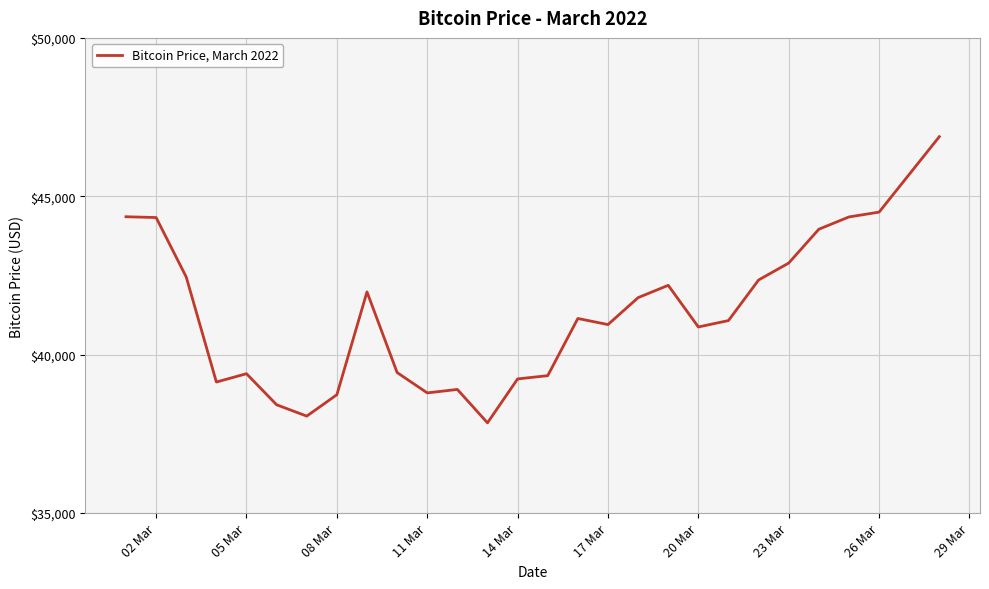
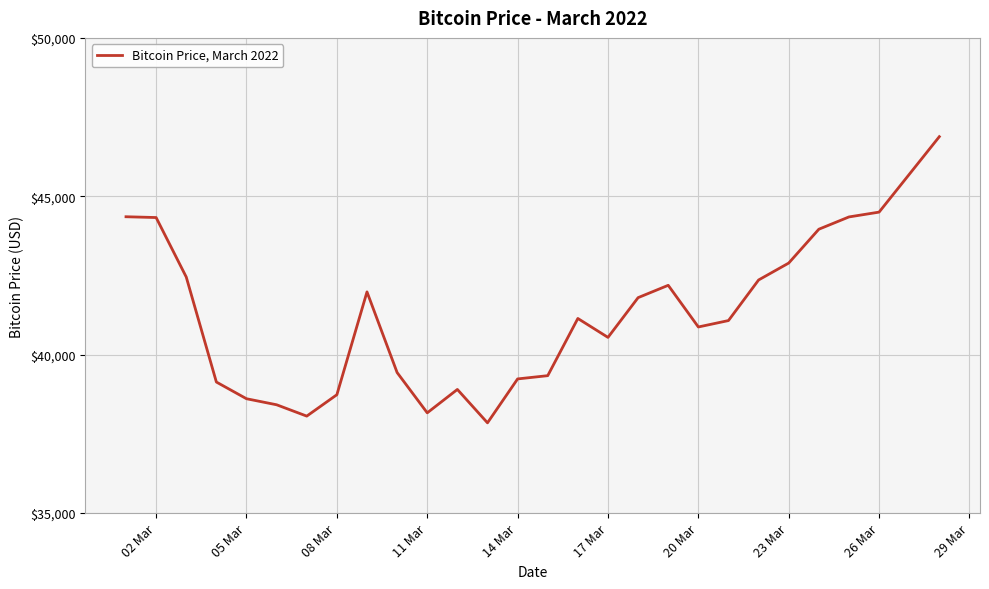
05 Mar: $39,400 -> $38,600
11 Mar: $38,800 -> $38,200
17 Mar: $41,000 -> $40,500
